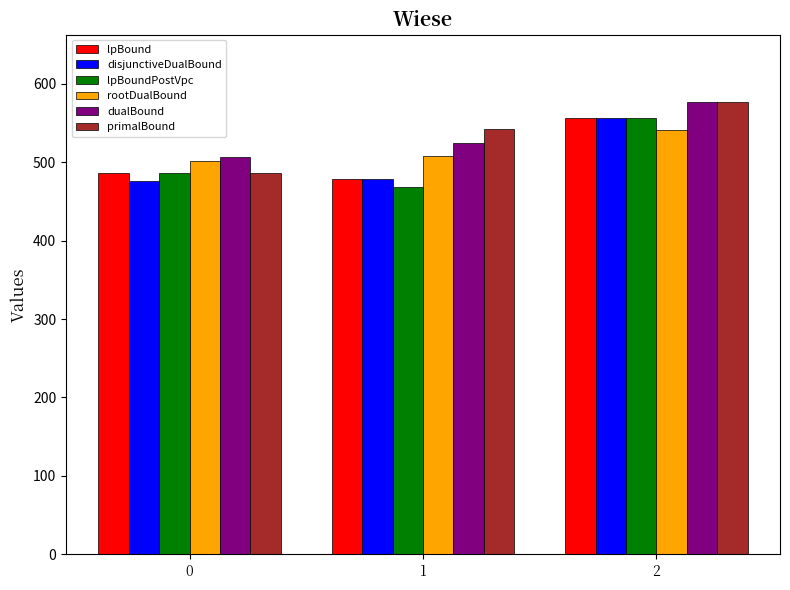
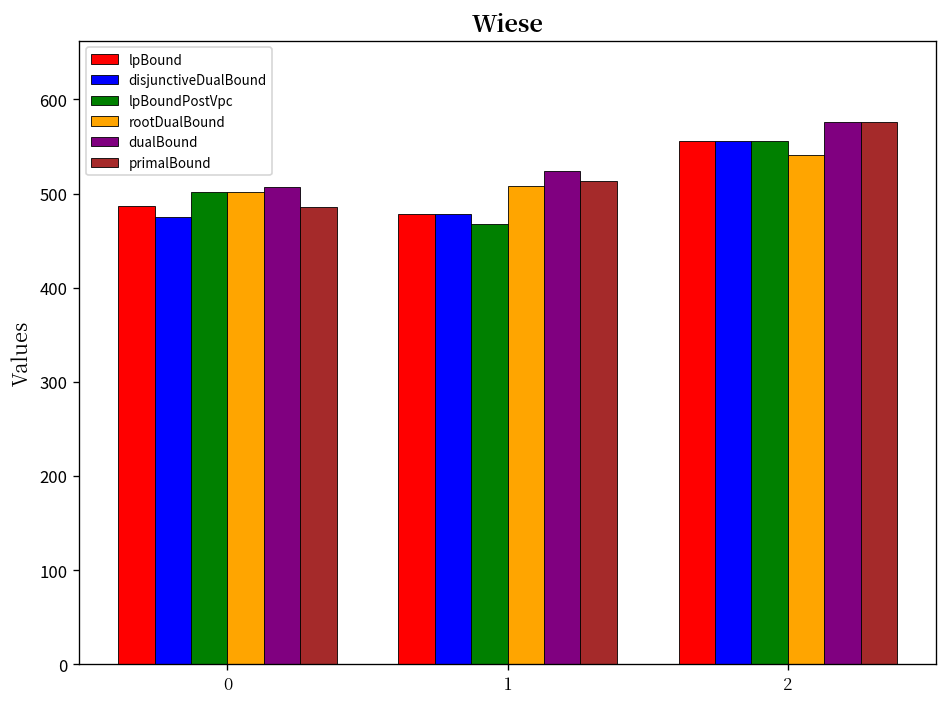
lpBoundPostVpc, 0: 490 -> 500
primalBound, 1: 540 -> 510
